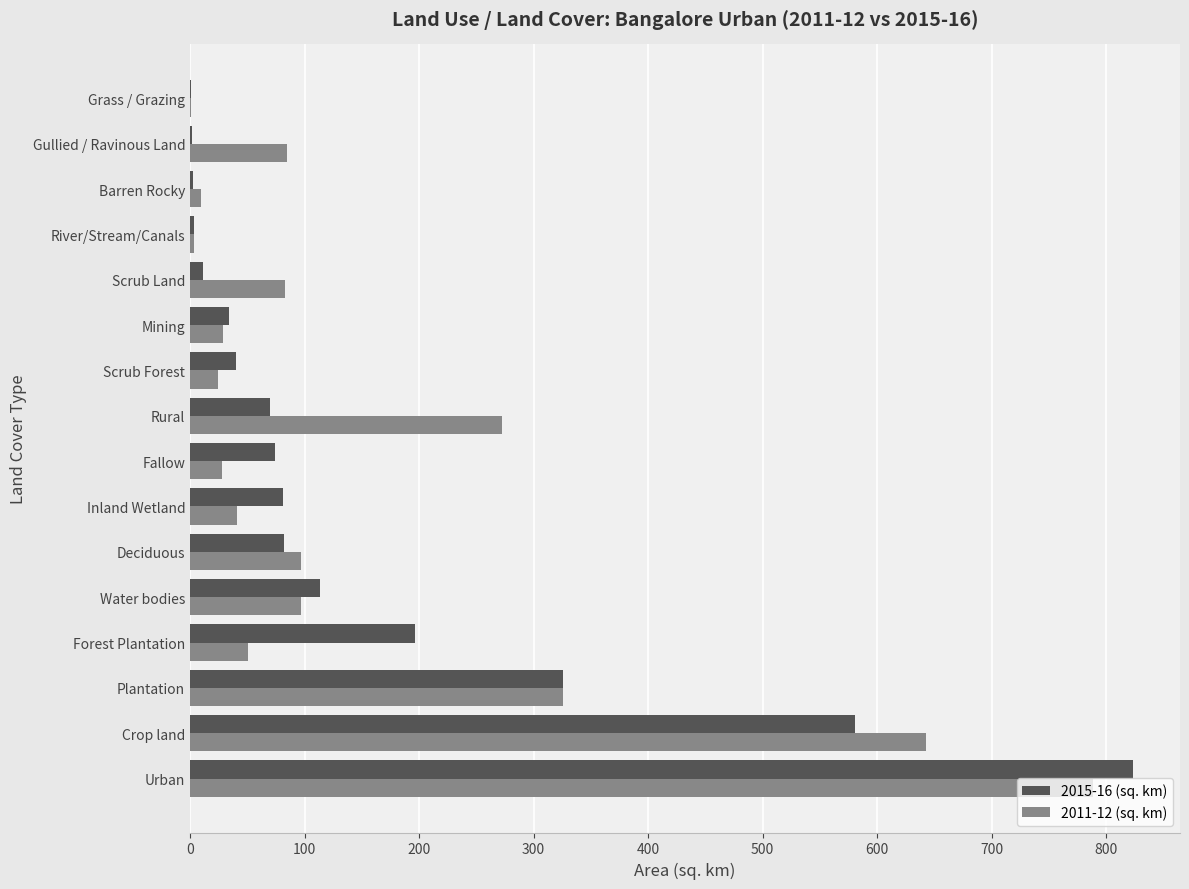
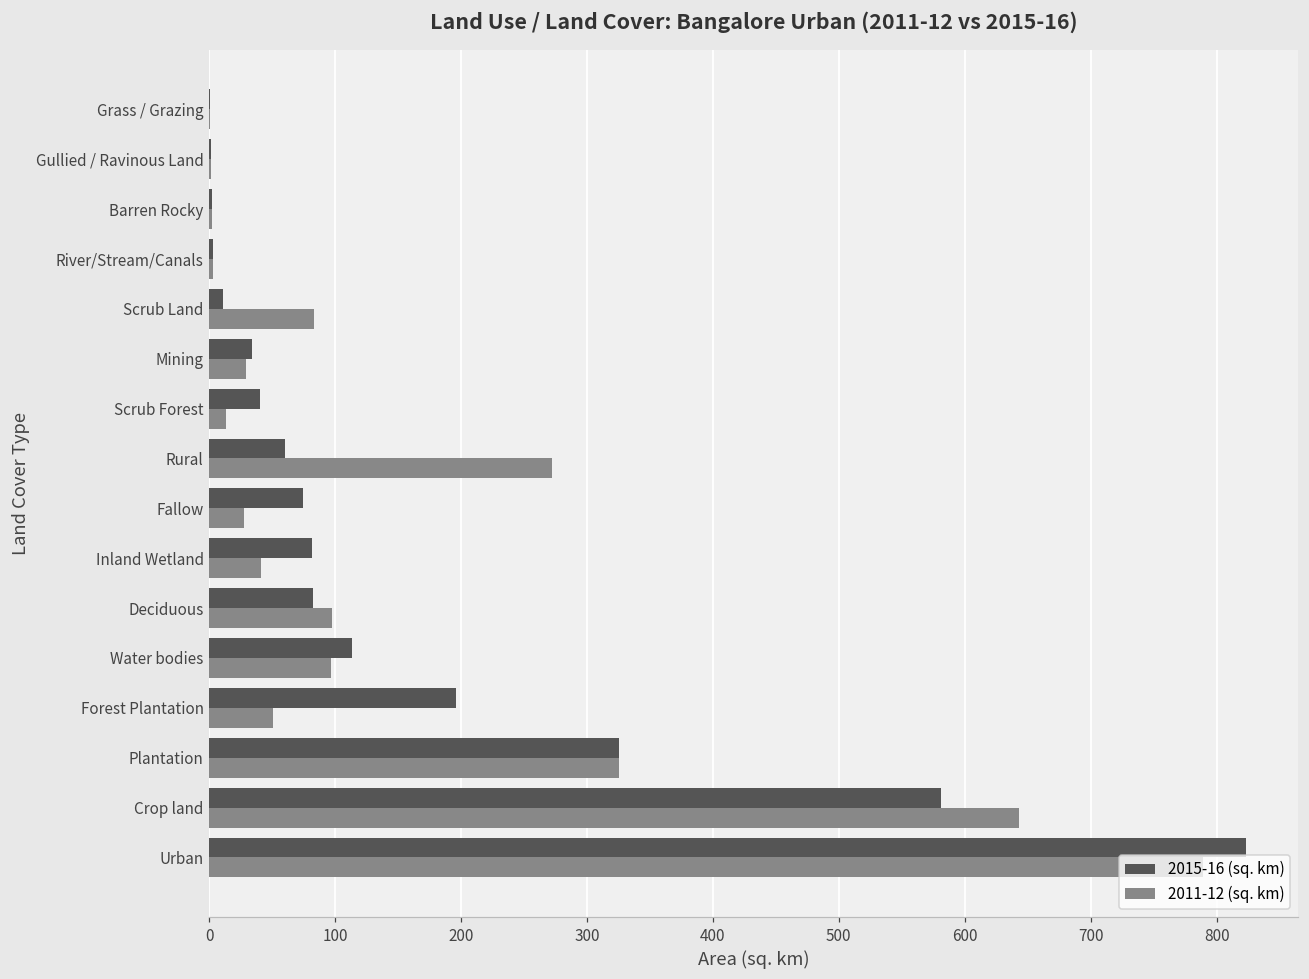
2011-12 (sq. km), Gullied / Ravinous Land: 84 -> 2
2011-12 (sq. km), Barren Rocky: 9 -> 2
2011-12 (sq. km), Scrub Forest: 24 -> 14
2015-16 (sq. km), Rural: 69 -> 60
